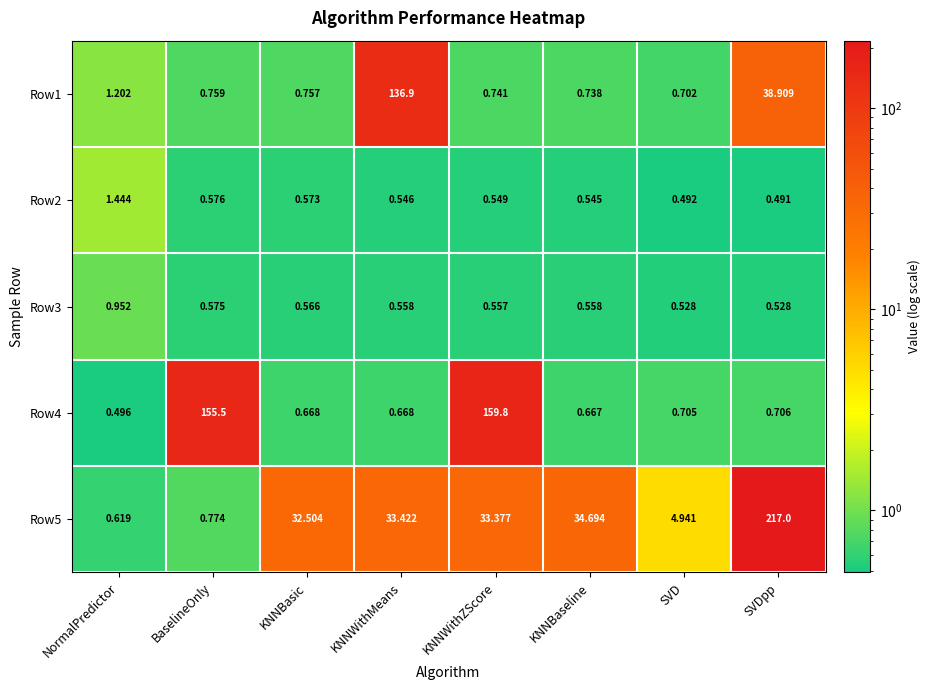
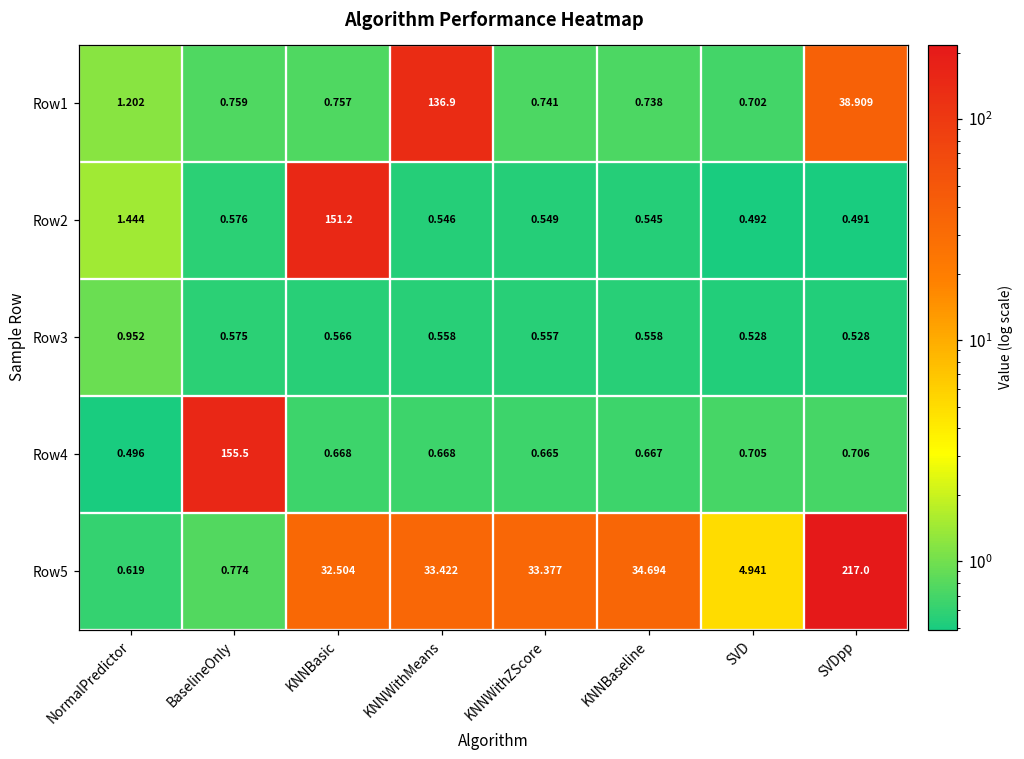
Row2, KNNBasic: 0.573 -> 151.2
Row4, KNNWithZScore: 159.8 -> 0.665
